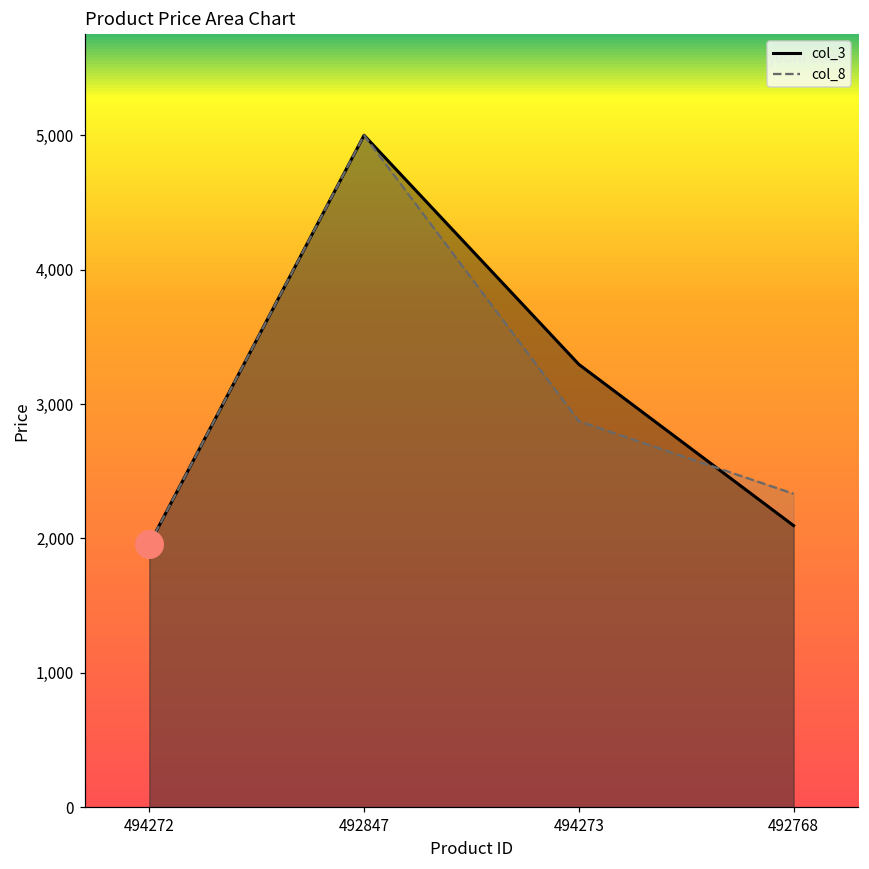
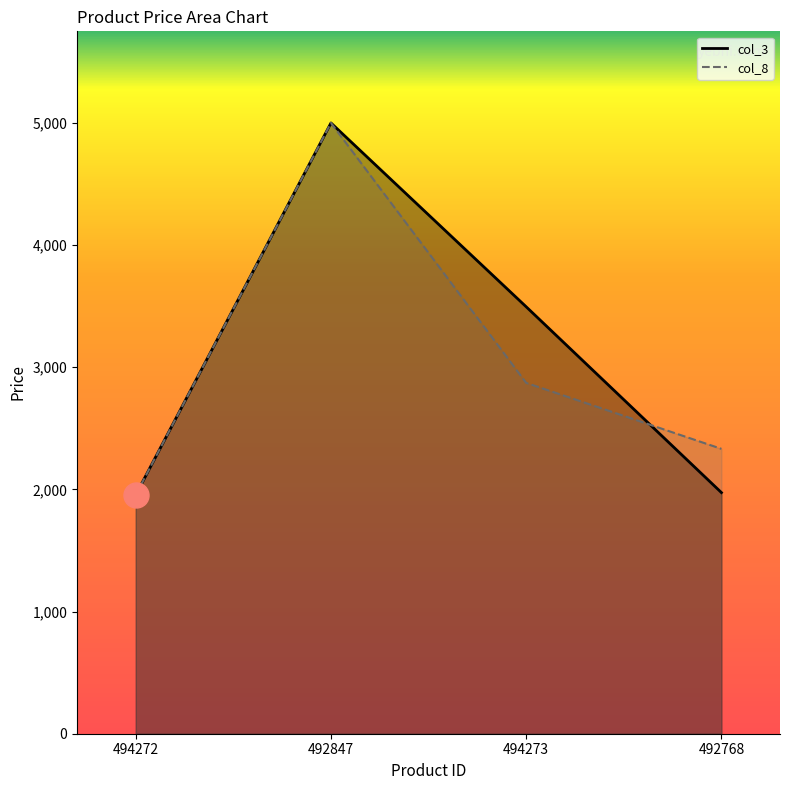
col_3, 494273: 3,300 -> 3,500
col_3, 492768: 2,100 -> 1,970
